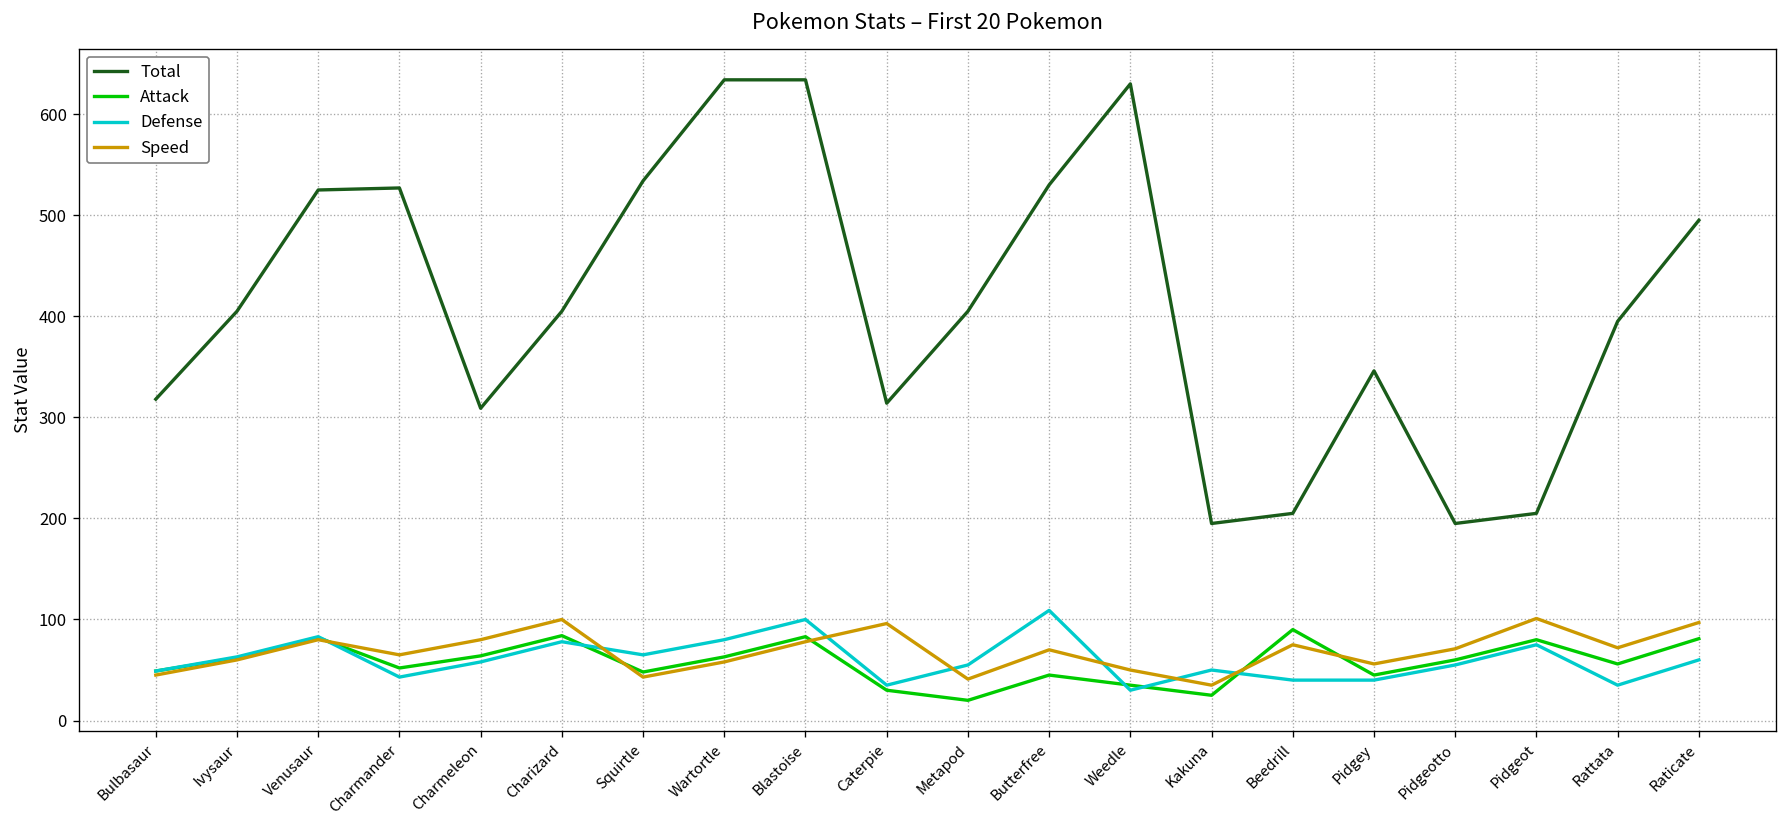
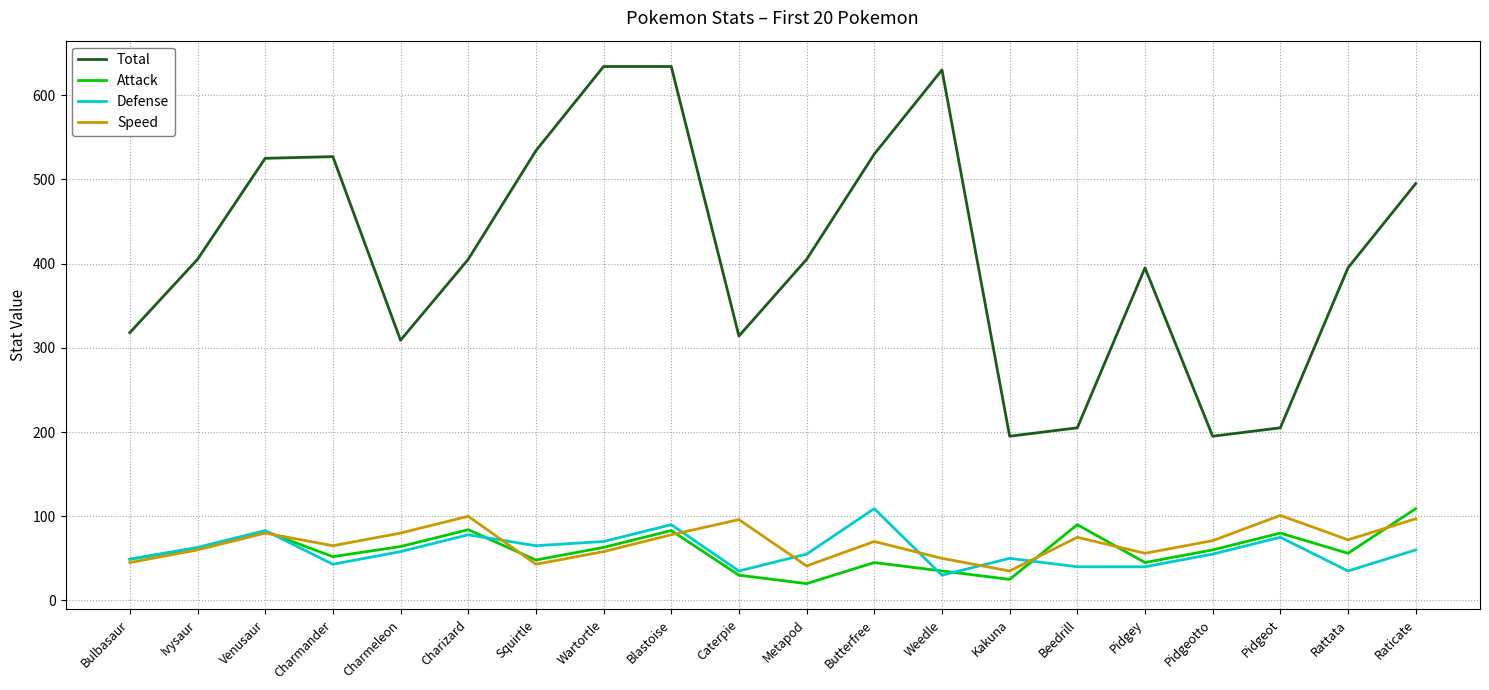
Defense, Wartortle: 80 -> 70
Defense, Blastoise: 100 -> 90
Total, Pidgey: 350 -> 400
Attack, Raticate: 80 -> 110
